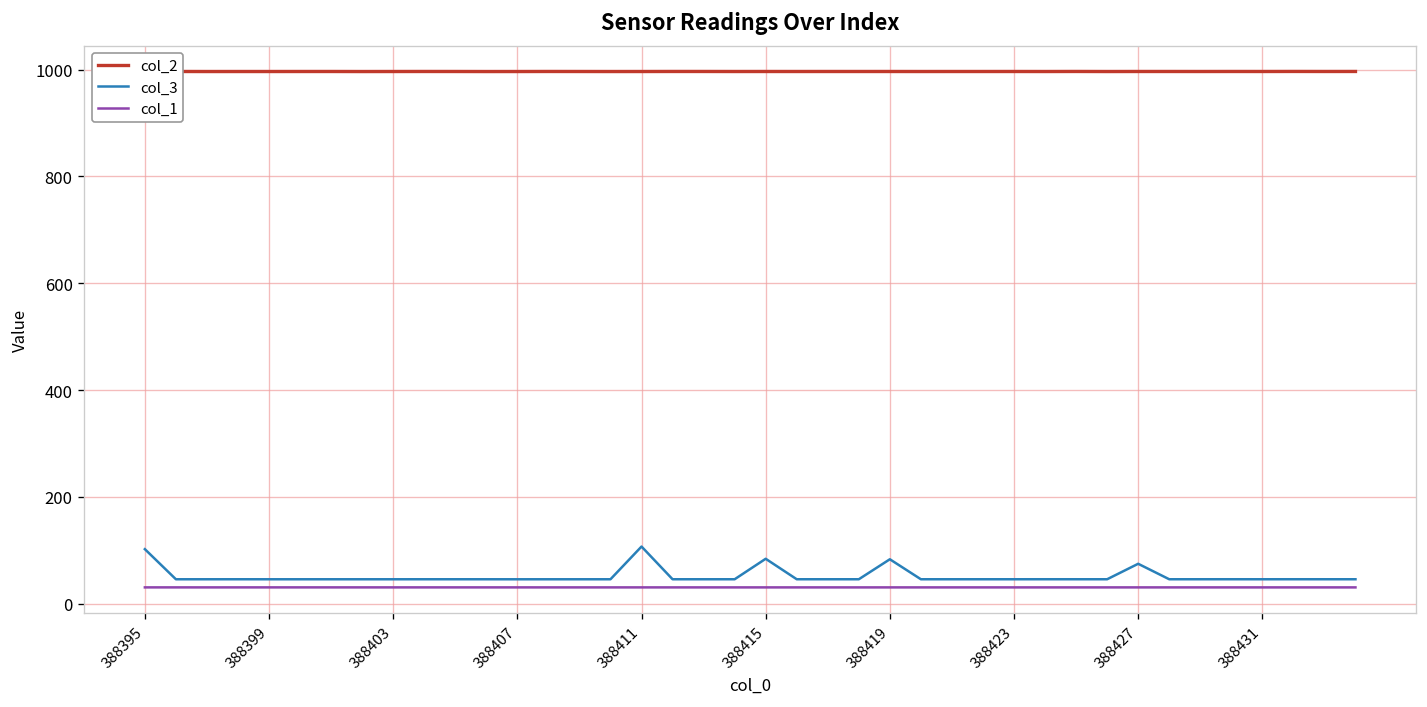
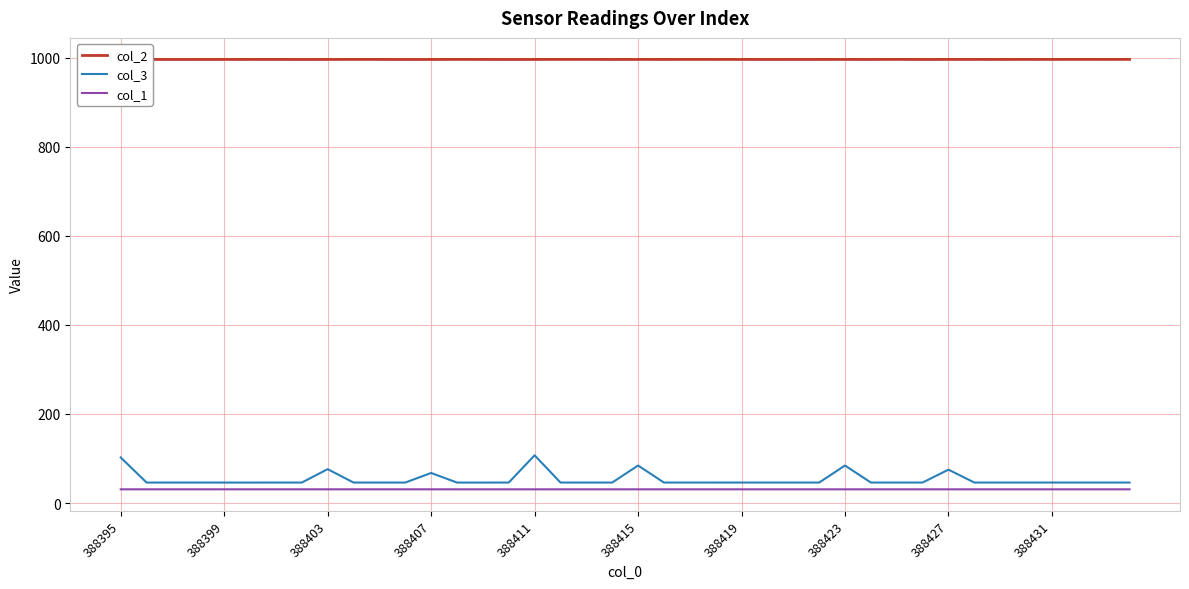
col_3, 388403: 50 -> 80
col_3, 388407: 50 -> 70
col_3, 388419: 80 -> 50
col_3, 388423: 50 -> 80
